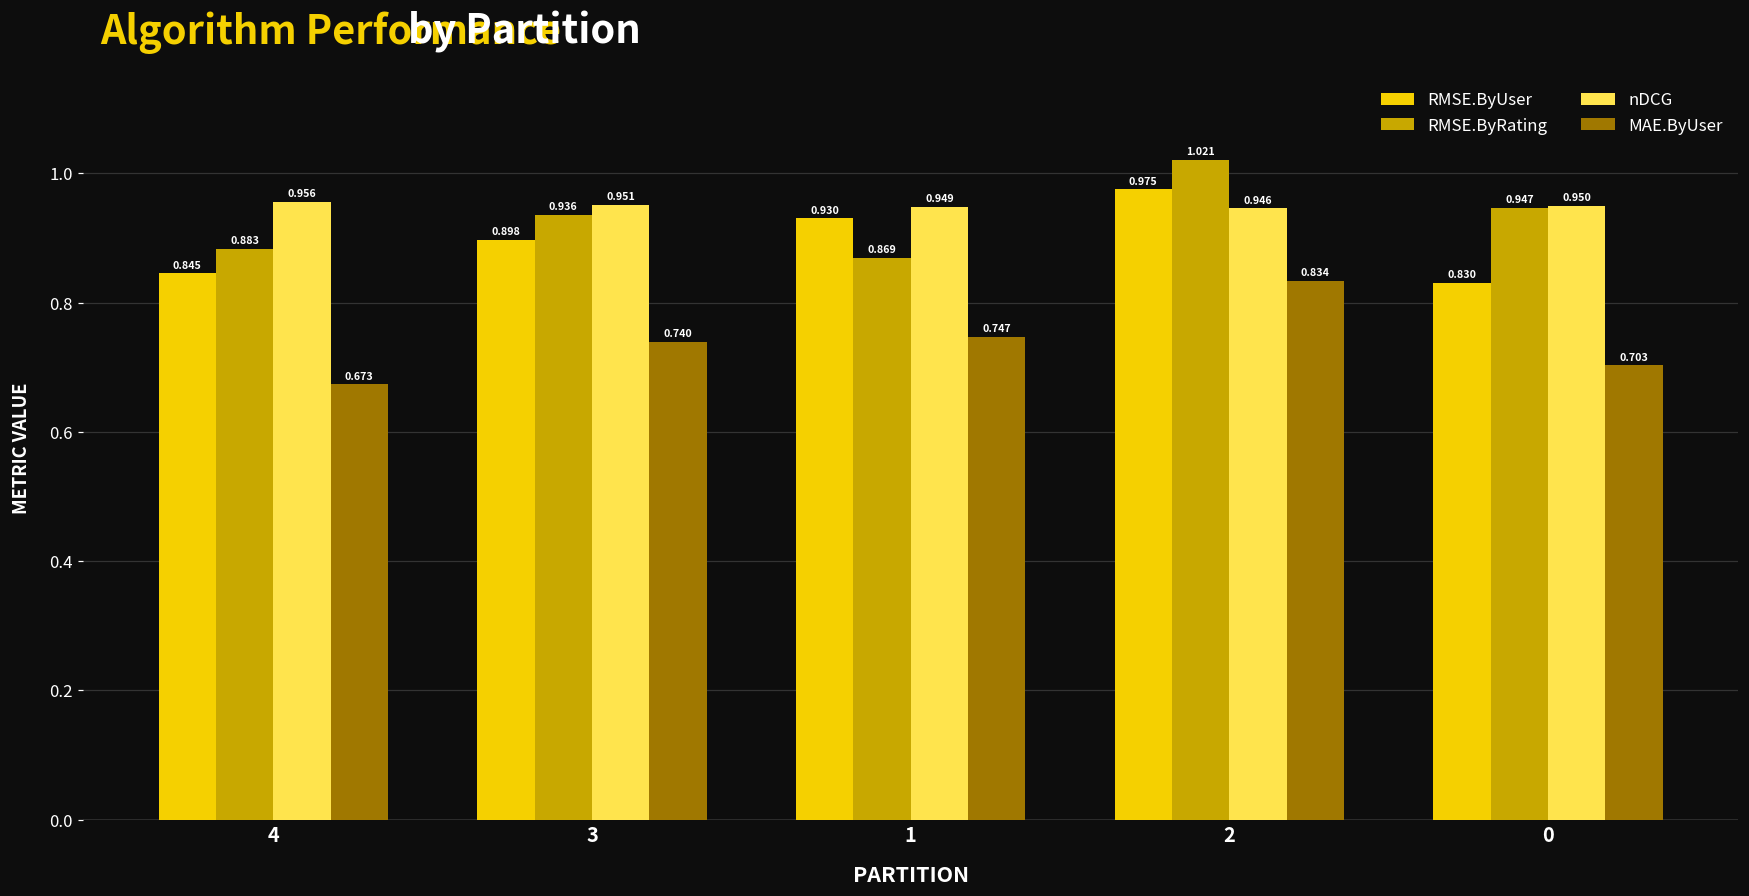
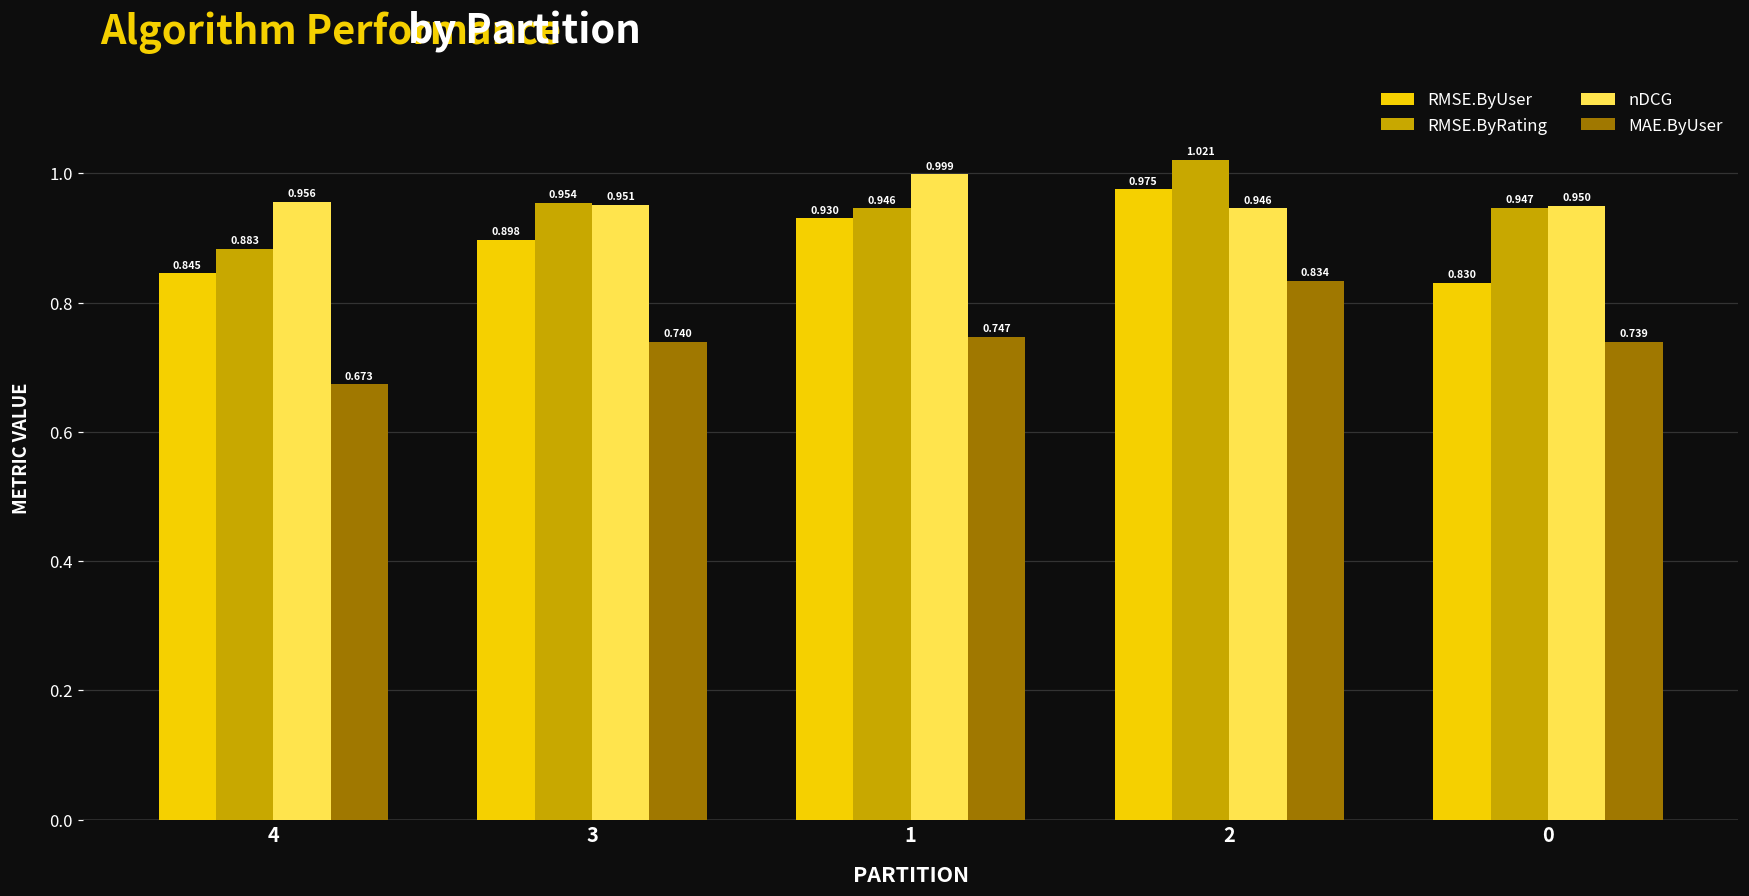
RMSE.ByRating, 3: 0.936 -> 0.954
RMSE.ByRating, 1: 0.869 -> 0.946
nDCG, 1: 0.949 -> 0.999
MAE.ByUser, 0: 0.703 -> 0.739
